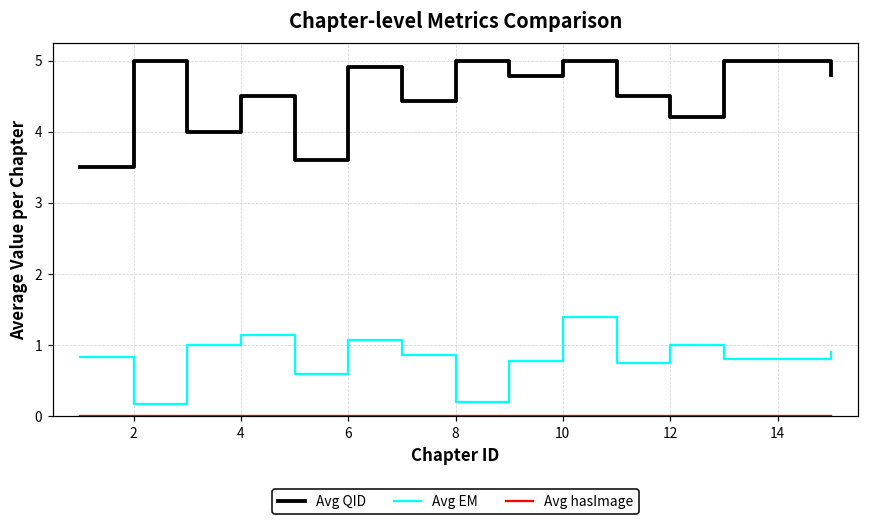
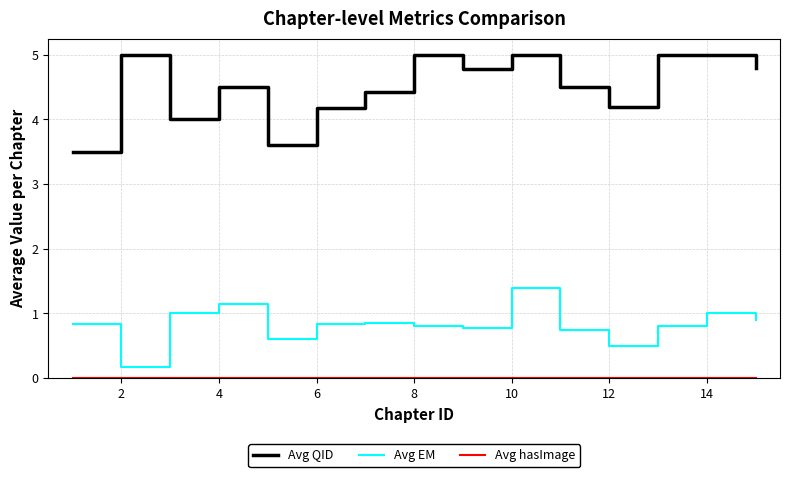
Avg QID, 6: 4.9 -> 4.2
Avg EM, 6: 1.1 -> 0.8
Avg EM, 8: 0.2 -> 0.8
Avg EM, 12: 1.0 -> 0.5
Avg EM, 14: 0.8 -> 1.0
